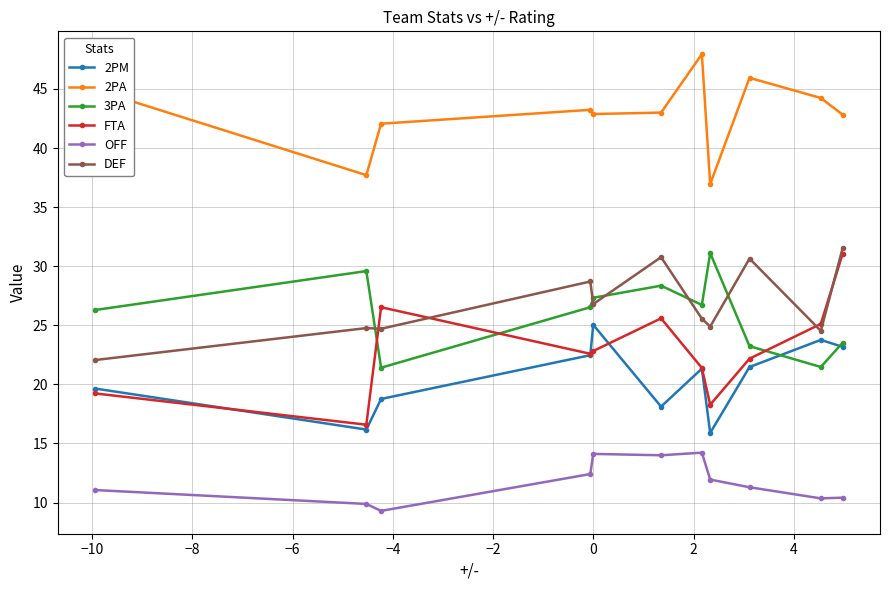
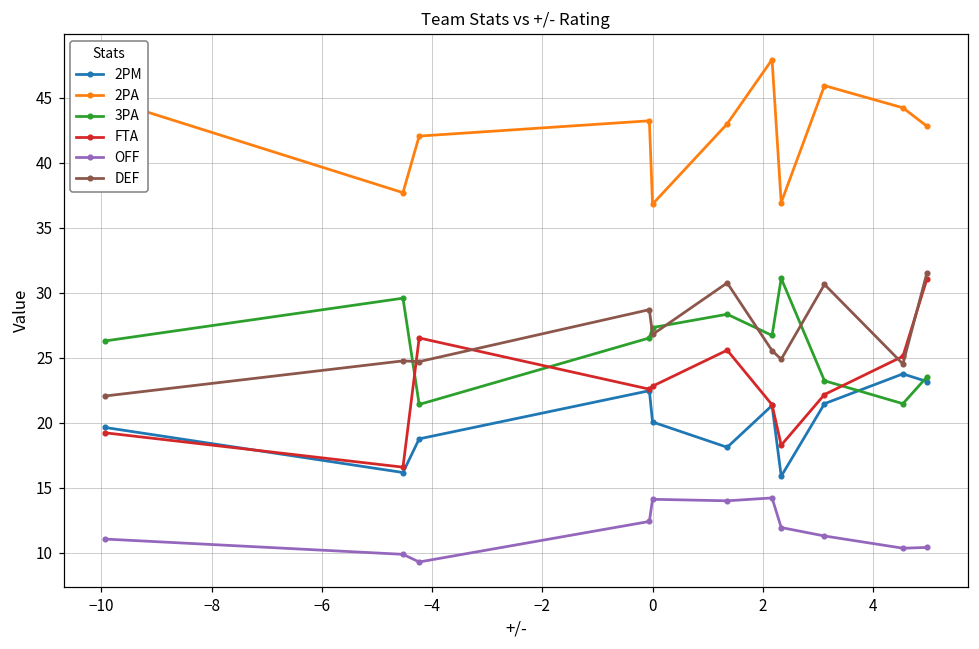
2PM, 0: 25.0 -> 20.1
2PA, 0: 42.9 -> 36.8
